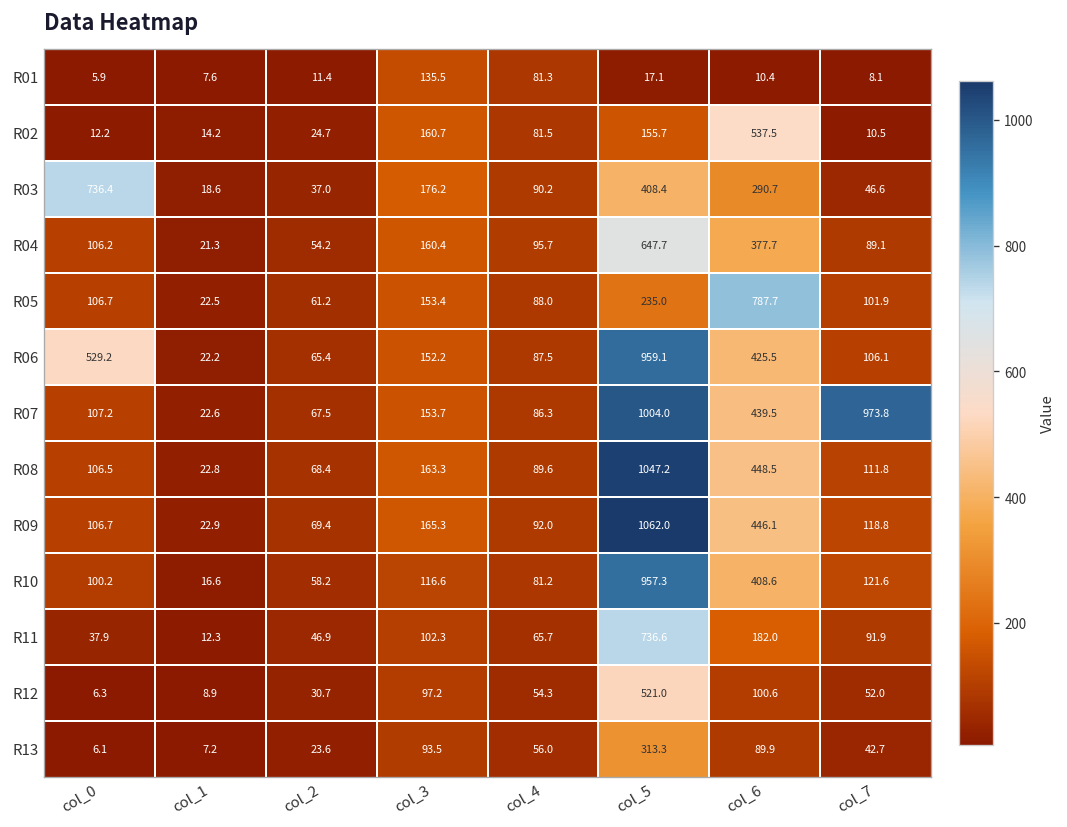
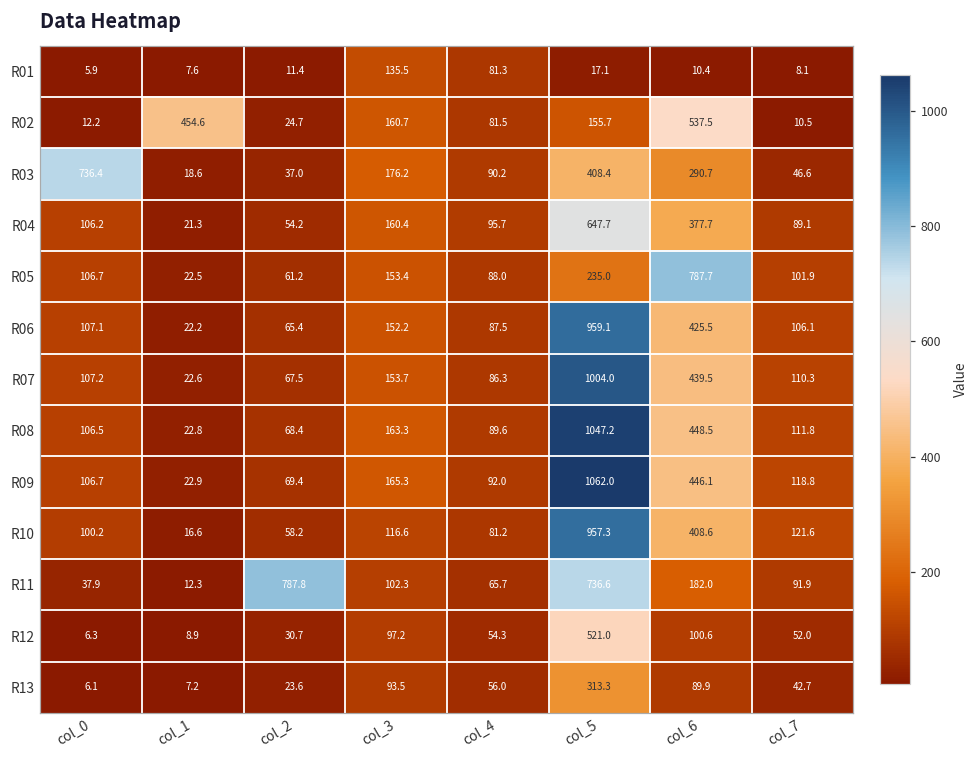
R02, col_1: 14.2 -> 454.6
R06, col_0: 529.2 -> 107.1
R07, col_7: 973.8 -> 110.3
R11, col_2: 46.9 -> 787.8
